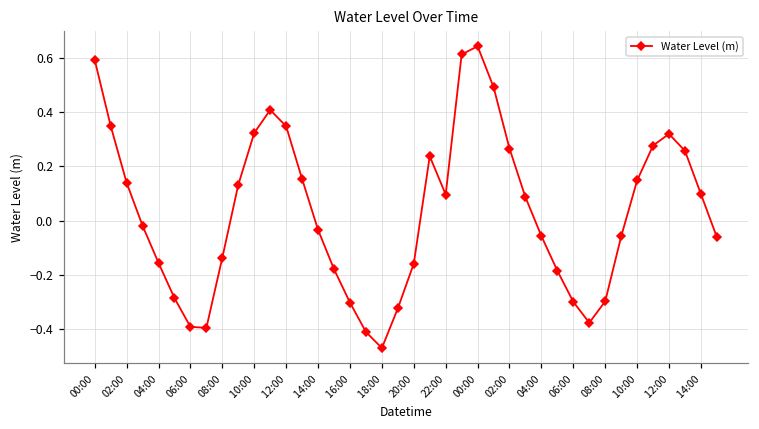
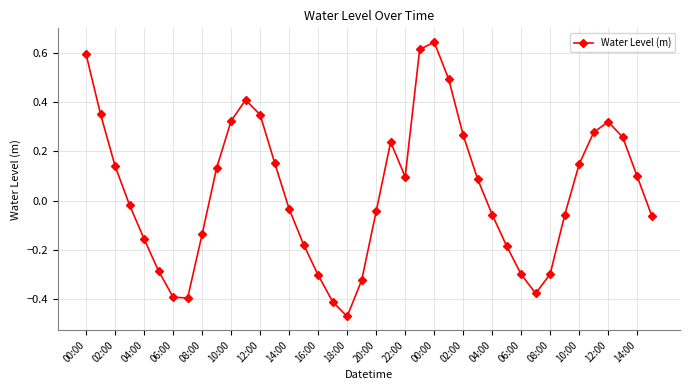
20:00: -0.16 -> -0.04
